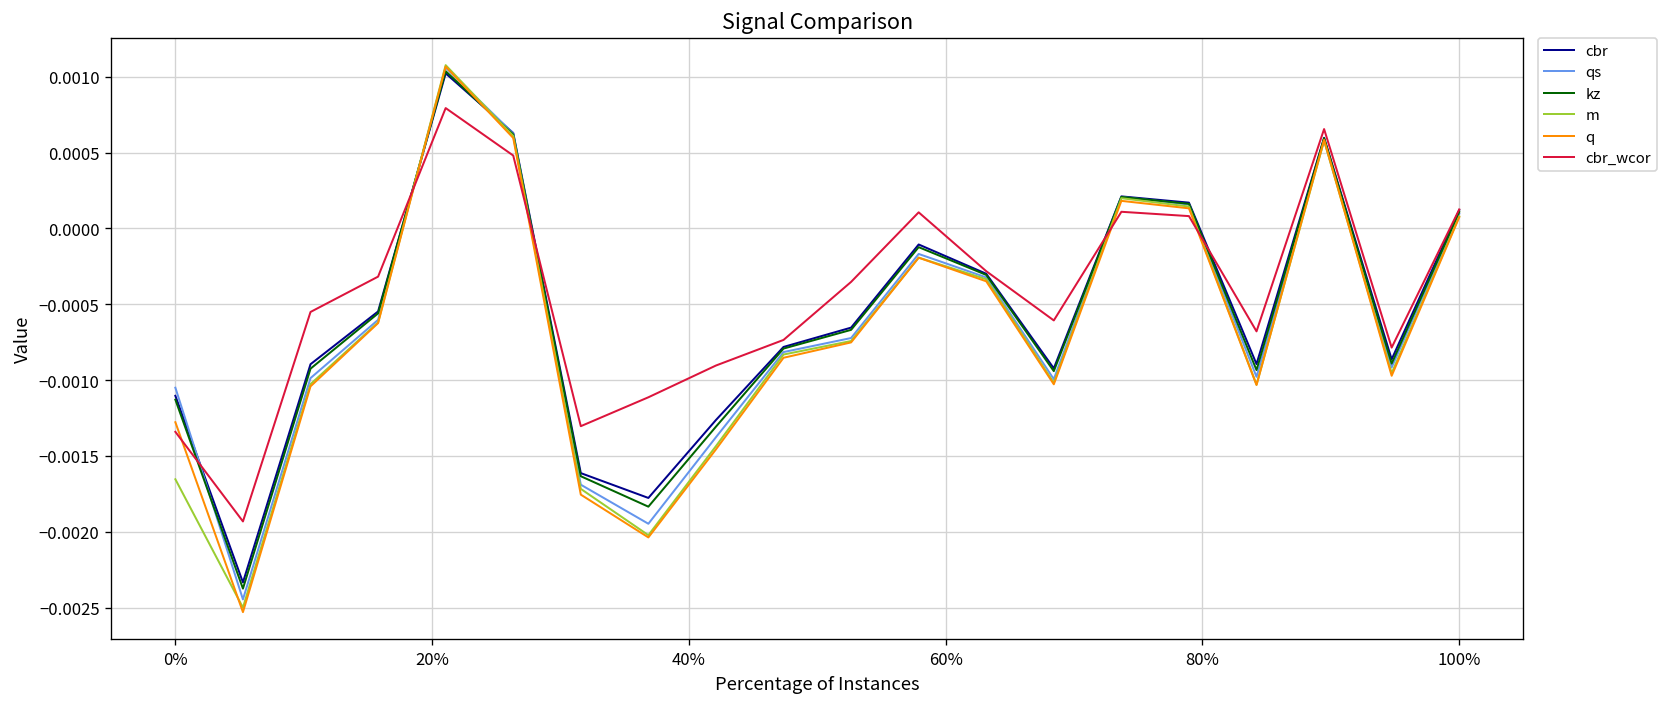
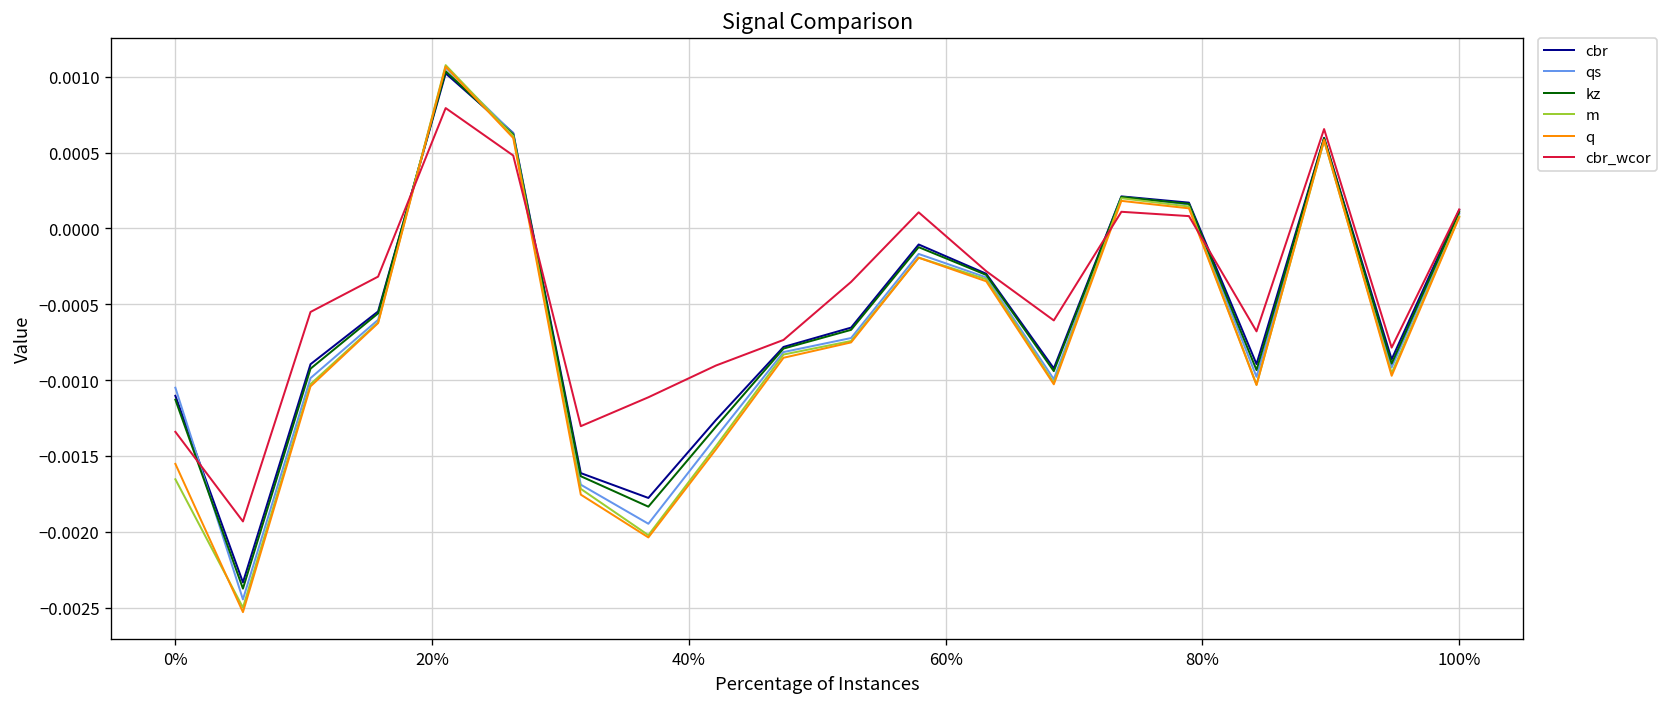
q, 0%: -0.00128 -> -0.00155
